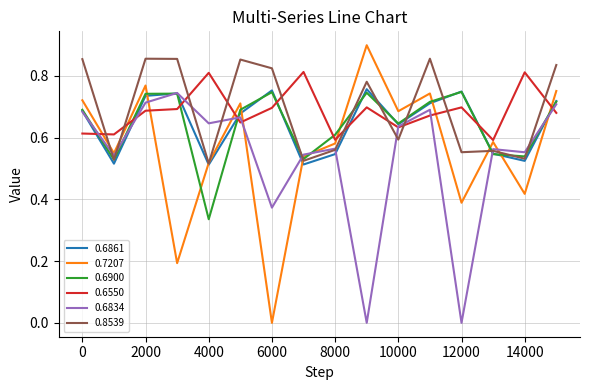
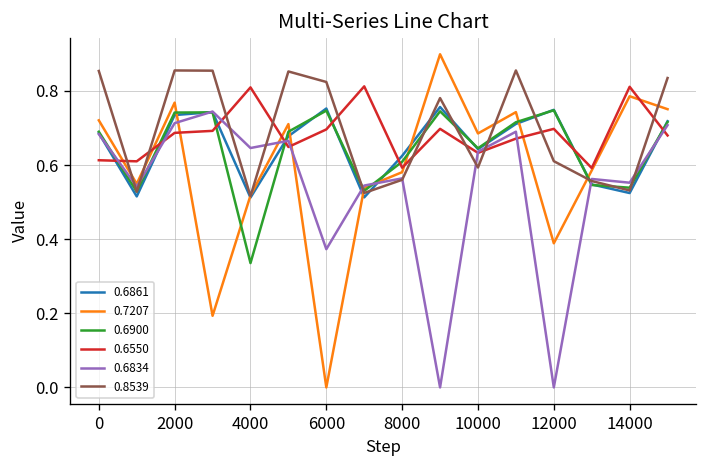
0.6861, 8000: 0.55 -> 0.62
0.8539, 12000: 0.55 -> 0.61
0.7207, 14000: 0.42 -> 0.79
